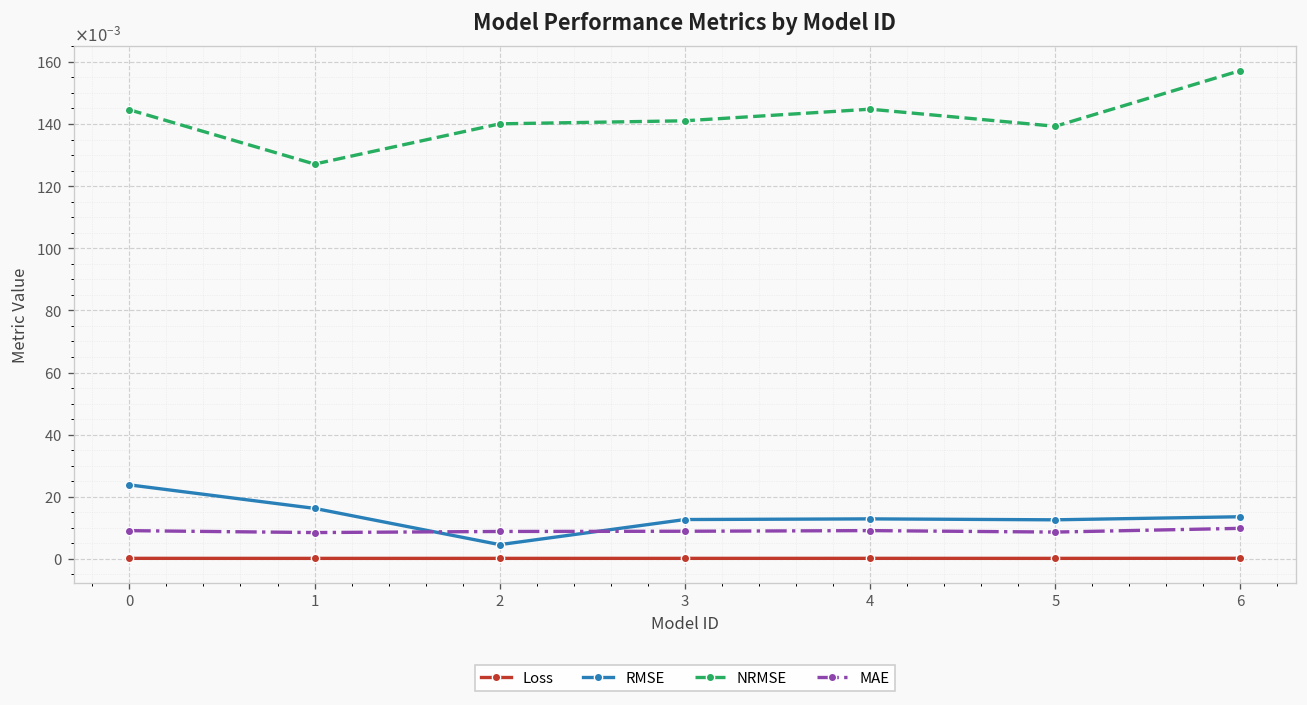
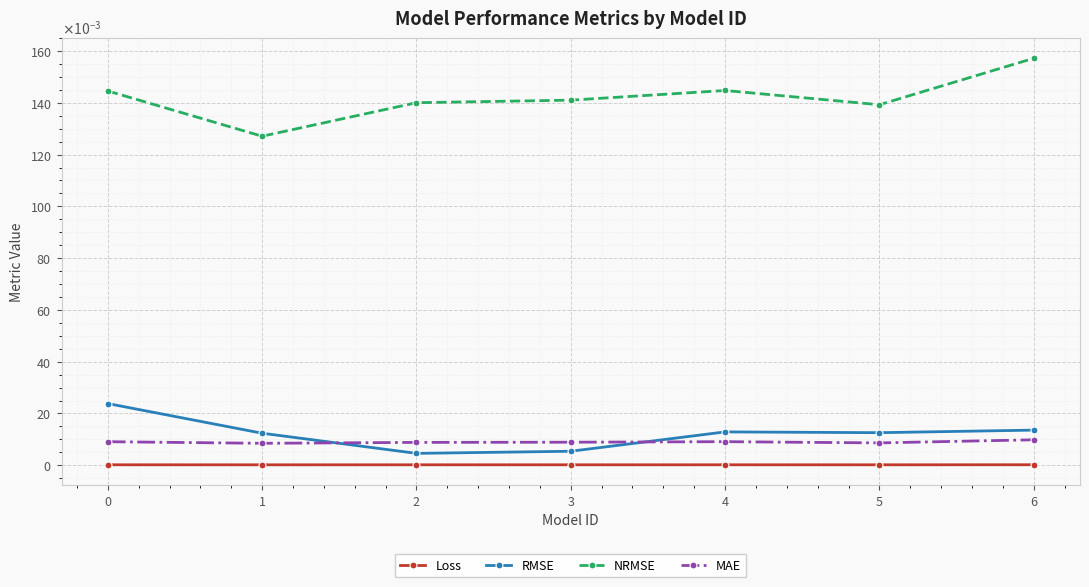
RMSE, 1: 0.016 -> 0.012
RMSE, 3: 0.013 -> 0.005
